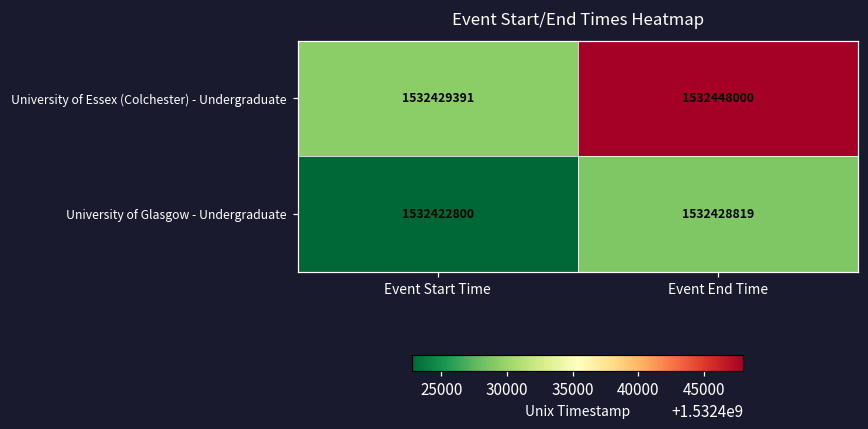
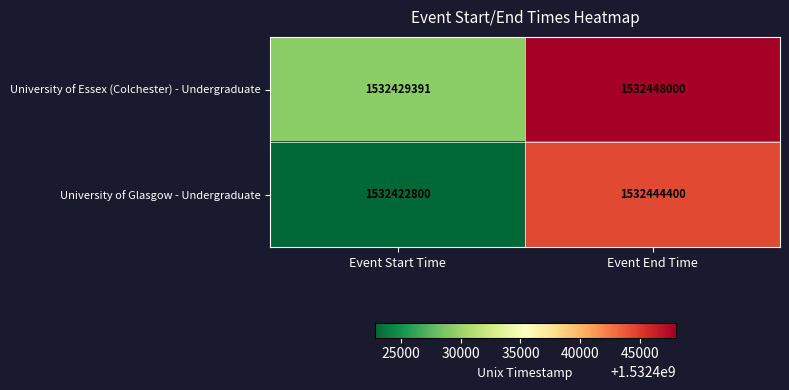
University of Glasgow - Undergraduate, Event End Time: 1532428819 -> 1532444400
